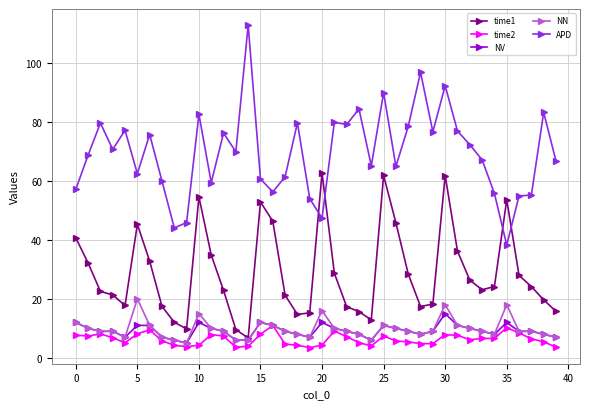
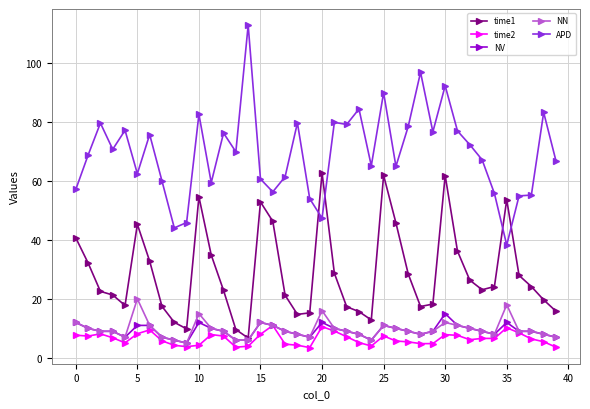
time2, 20: 4 -> 11
NN, 30: 18 -> 12
